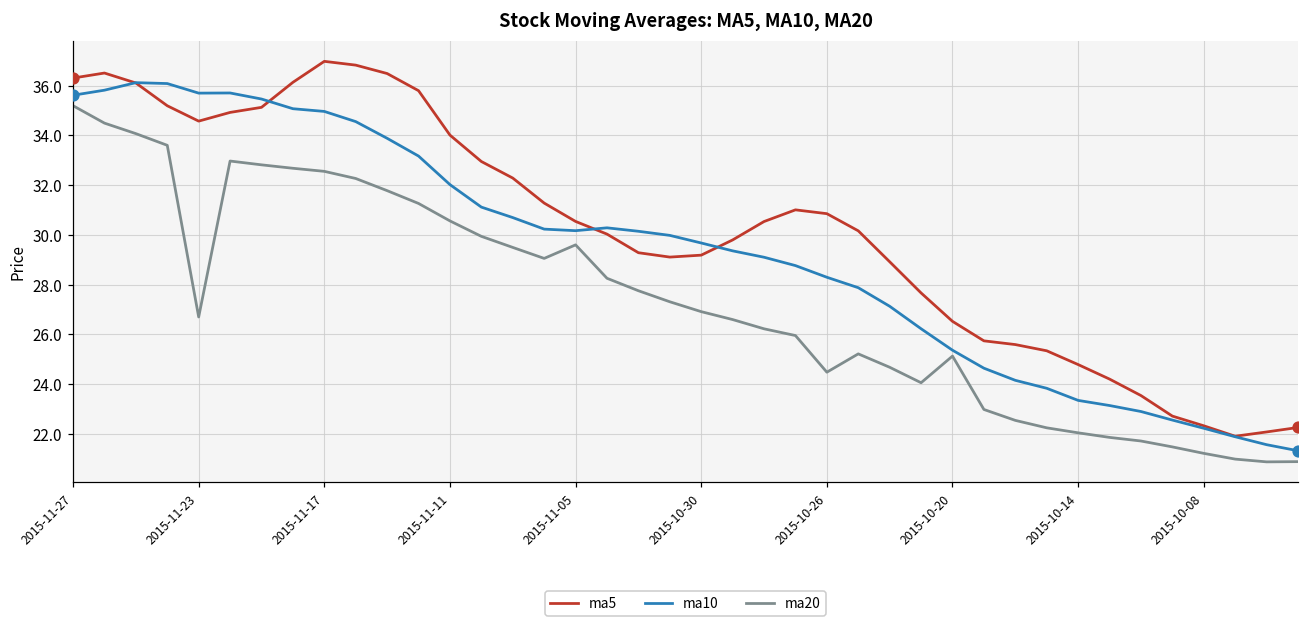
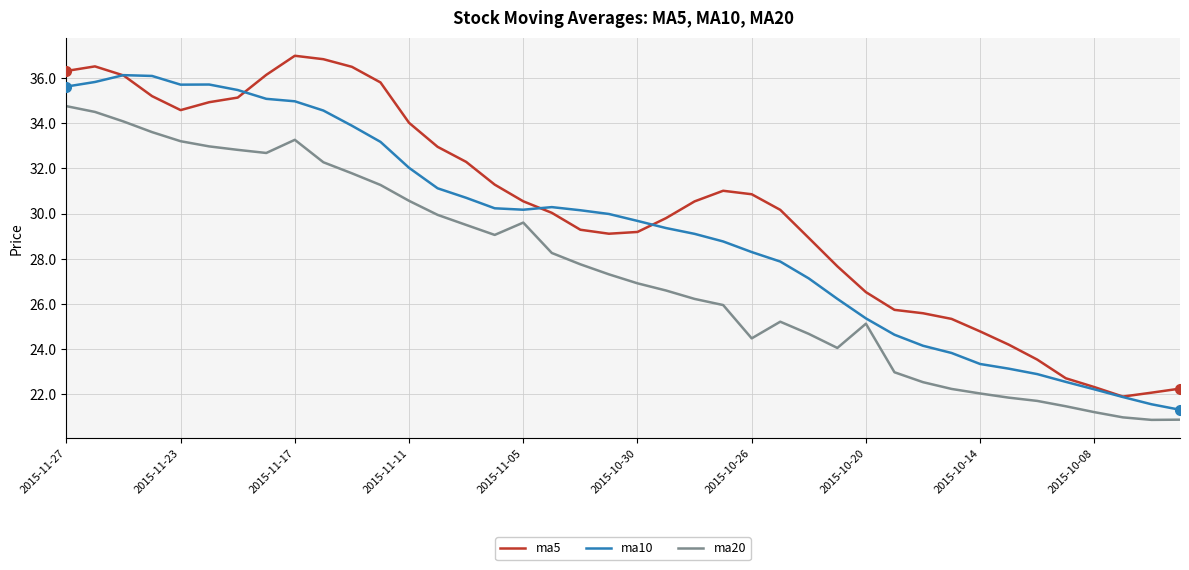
ma20, 2015-11-27: 35.2 -> 34.8
ma20, 2015-11-23: 26.7 -> 33.2
ma20, 2015-11-17: 32.6 -> 33.3
